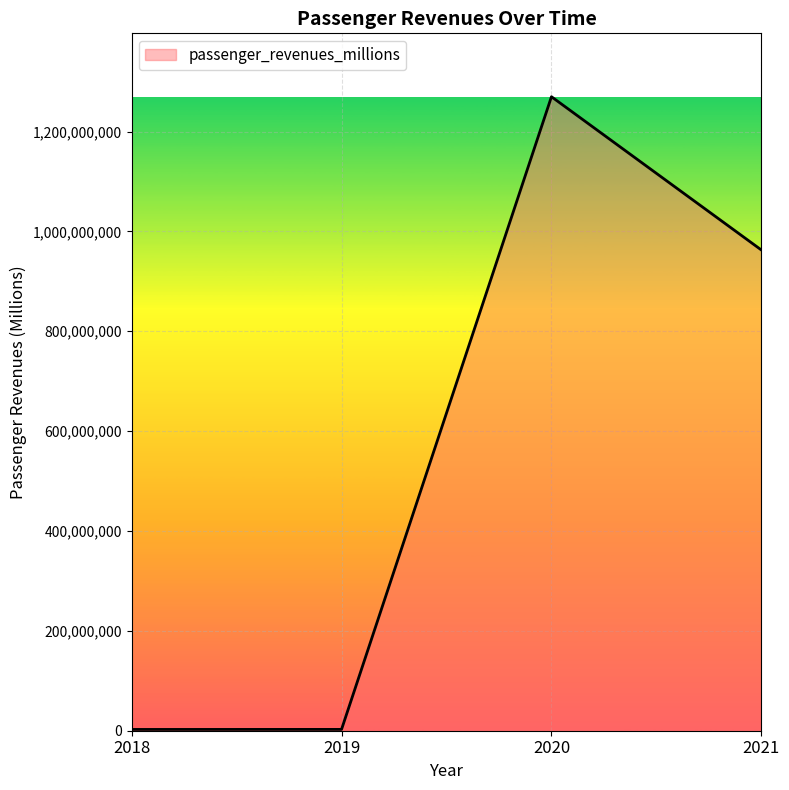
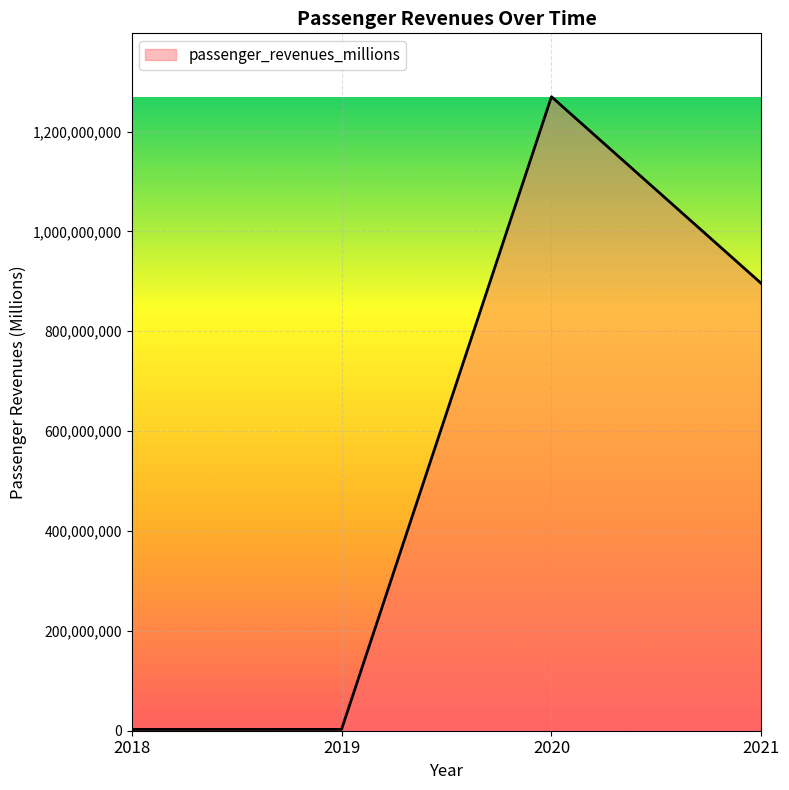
2021: 960,000,000 -> 900,000,000
